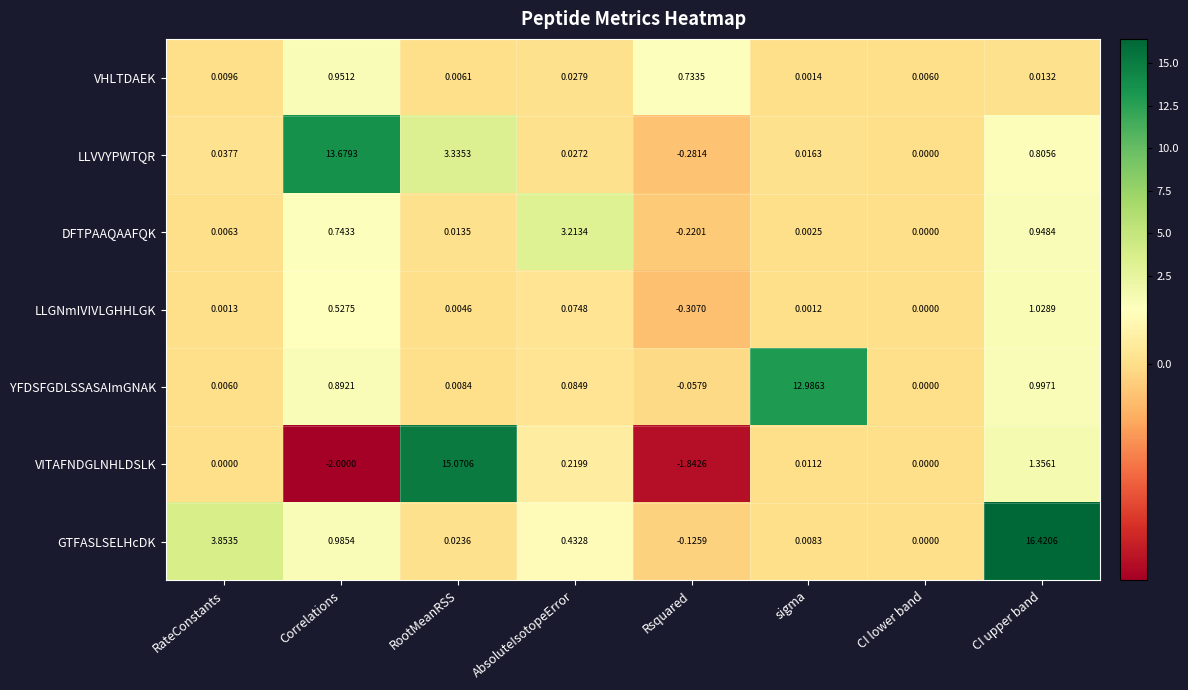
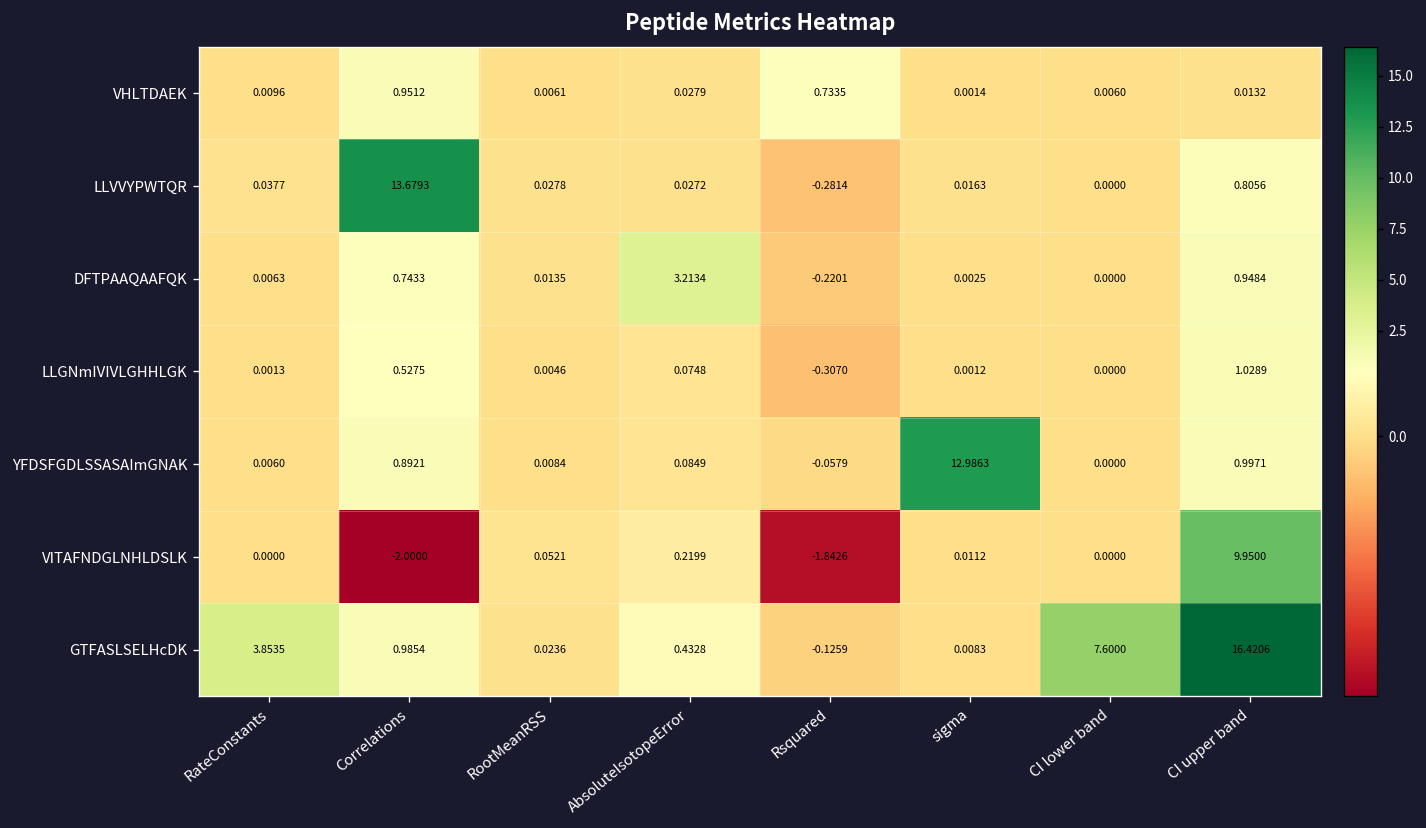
LLVVYPWTQR, RootMeanRSS: 3.3353 -> 0.0278
VITAFNDGLNHLDSLK, RootMeanRSS: 15.0706 -> 0.0521
VITAFNDGLNHLDSLK, CI upper band: 1.3561 -> 9.9500
GTFASLSELHcDK, CI lower band: 0.0000 -> 7.6000
